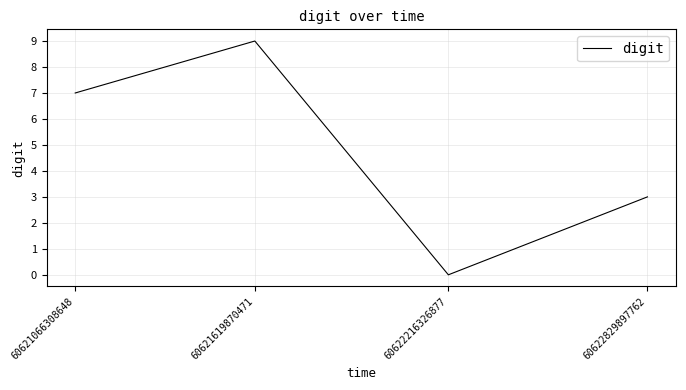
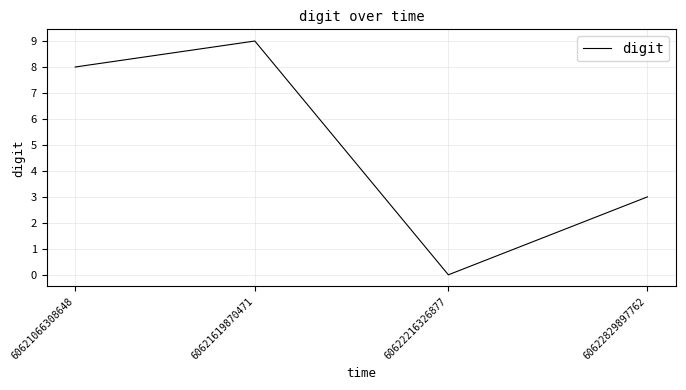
60621066308648: 7 -> 8
